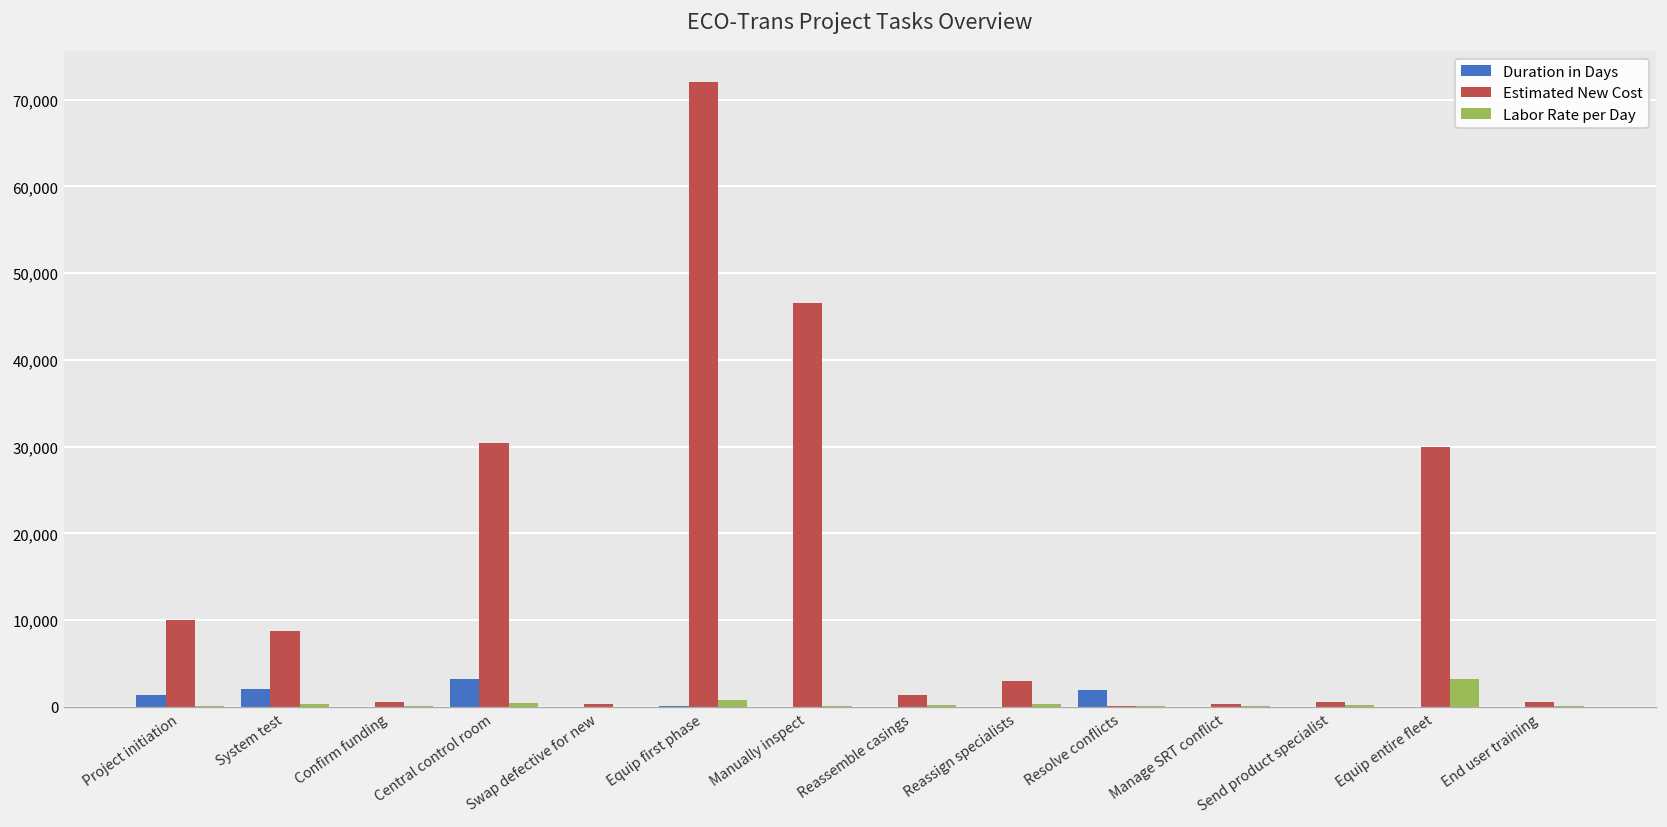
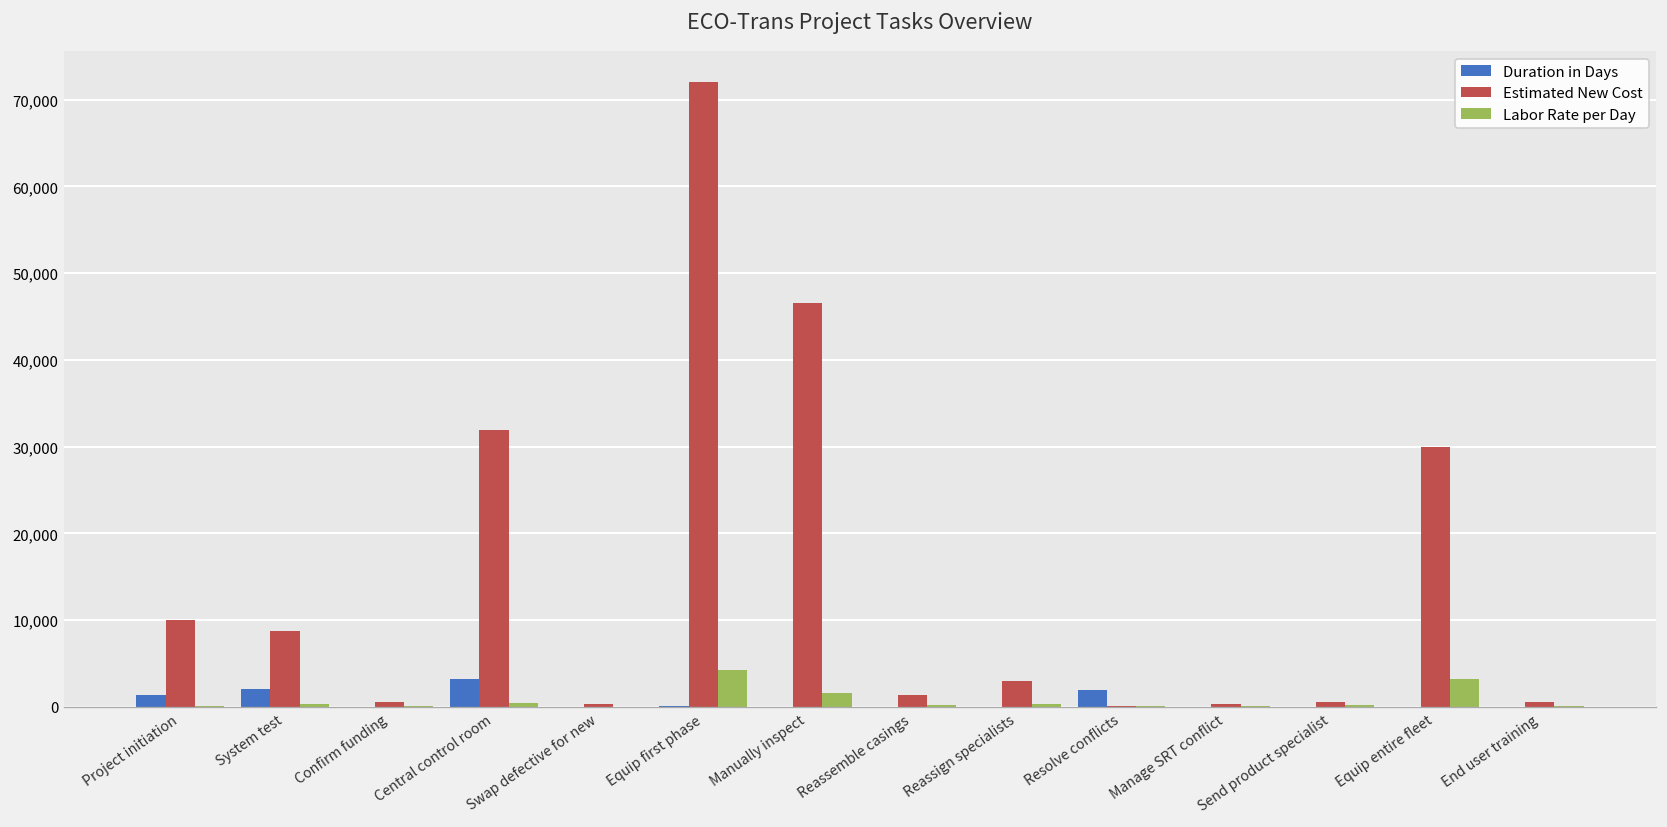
Estimated New Cost, Central control room: 30,000 -> 32,000
Labor Rate per Day, Equip first phase: 1,000 -> 4,000
Labor Rate per Day, Manually inspect: 0 -> 2,000
